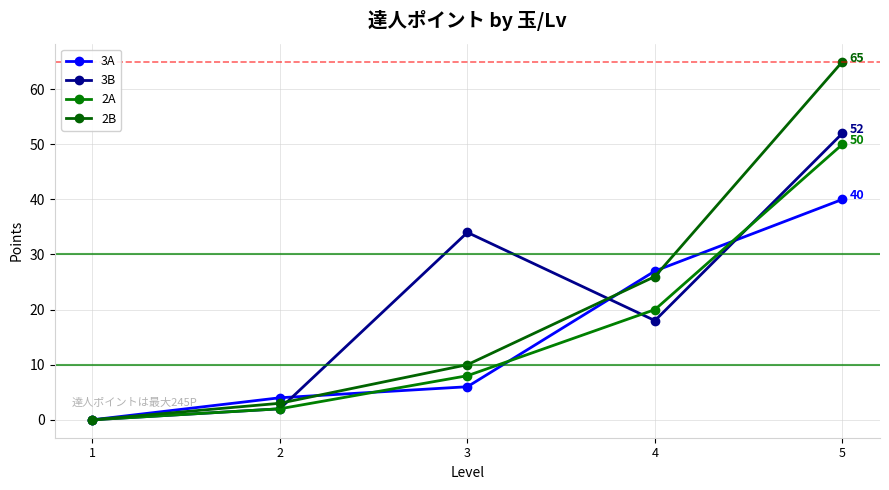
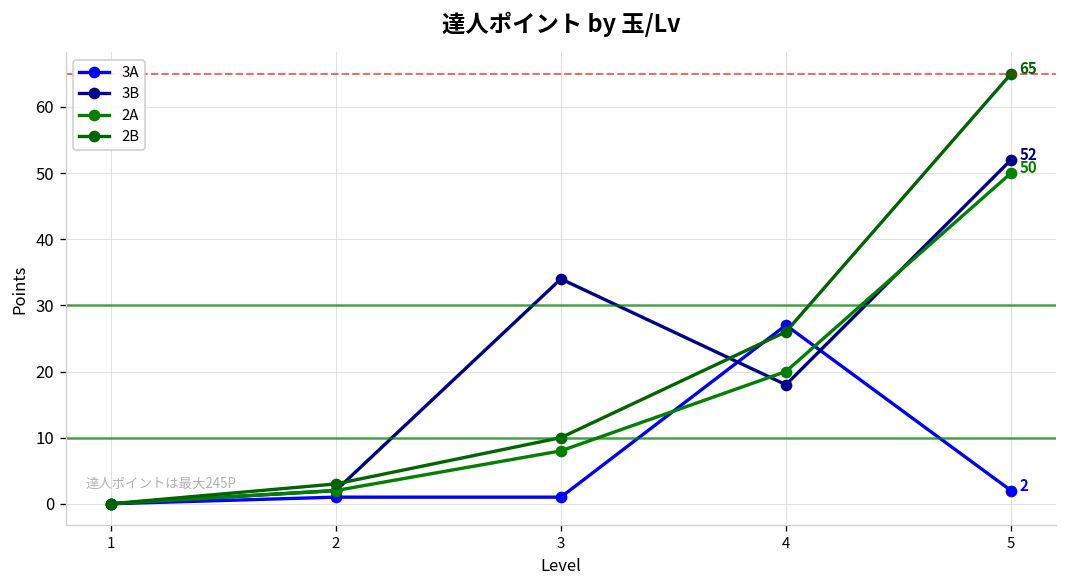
3A, 2: 4 -> 1
3A, 3: 6 -> 1
3A, 5: 40 -> 2
